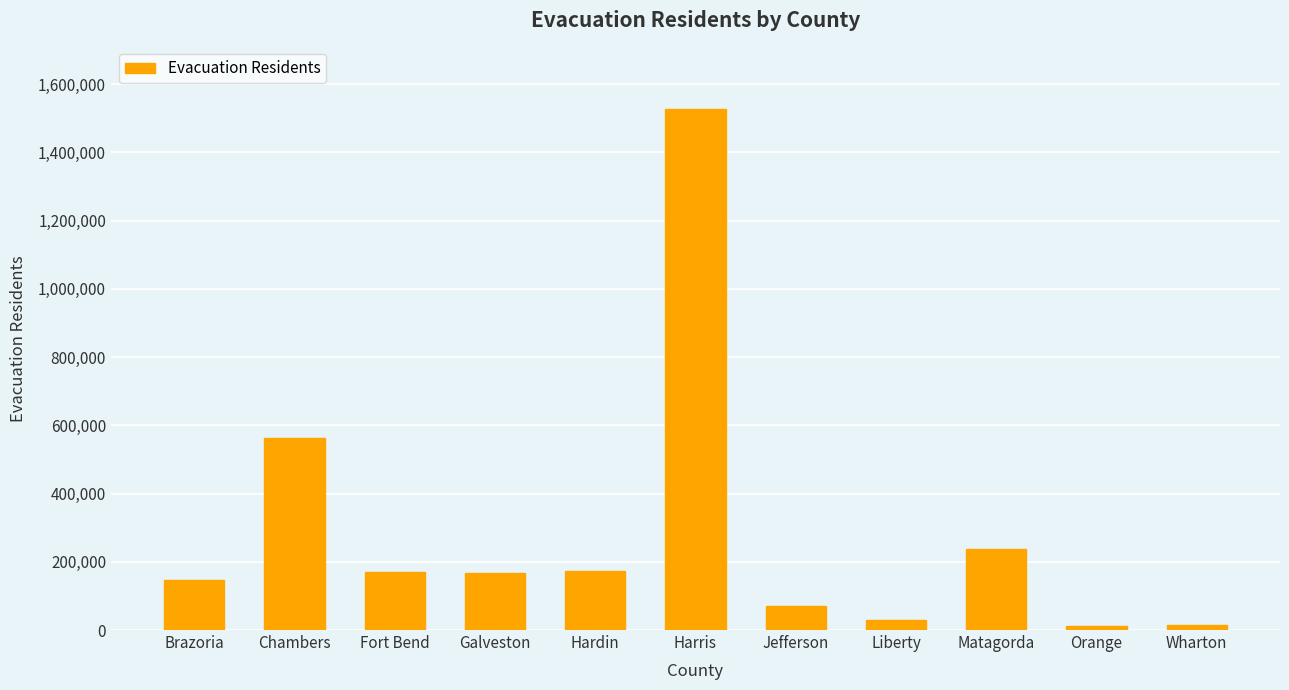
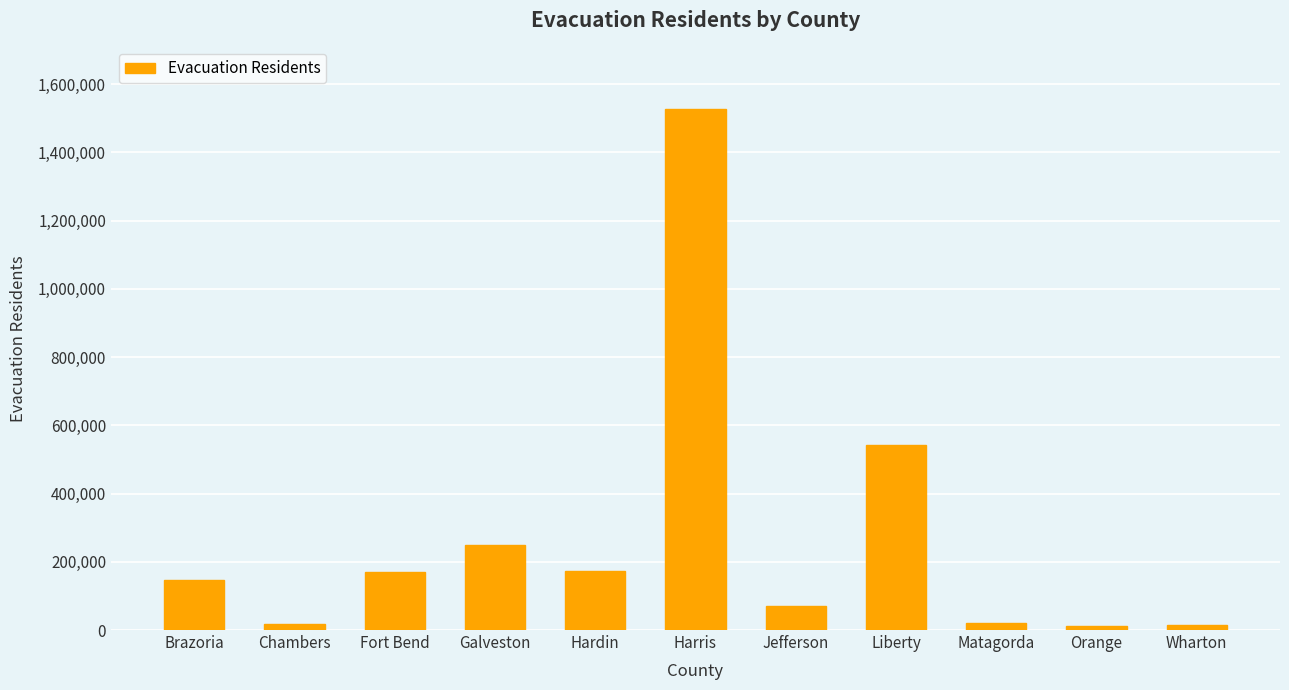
Chambers: 560,000 -> 20,000
Galveston: 170,000 -> 250,000
Liberty: 30,000 -> 540,000
Matagorda: 240,000 -> 20,000
